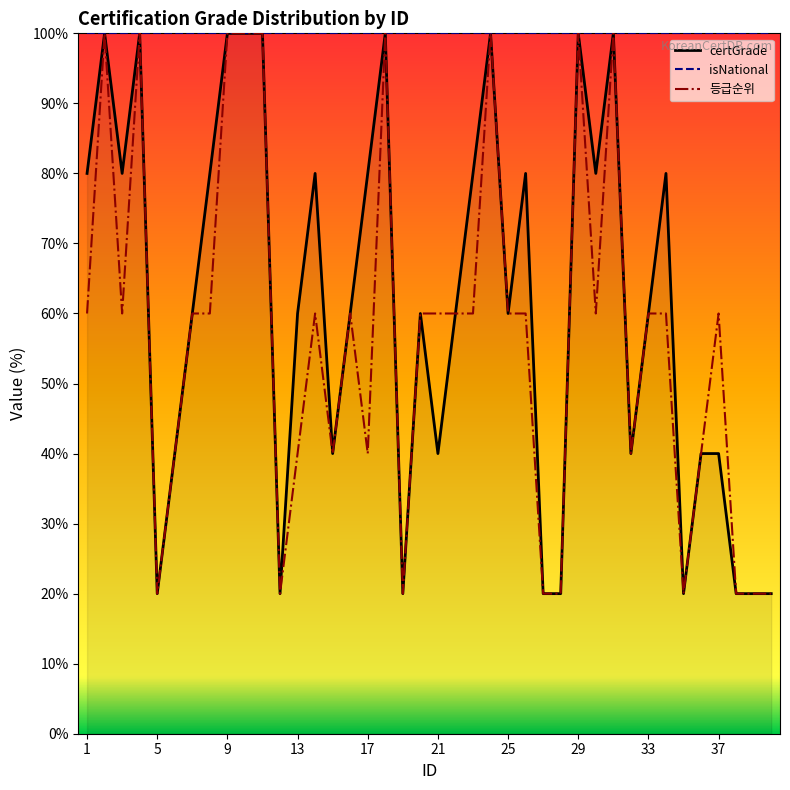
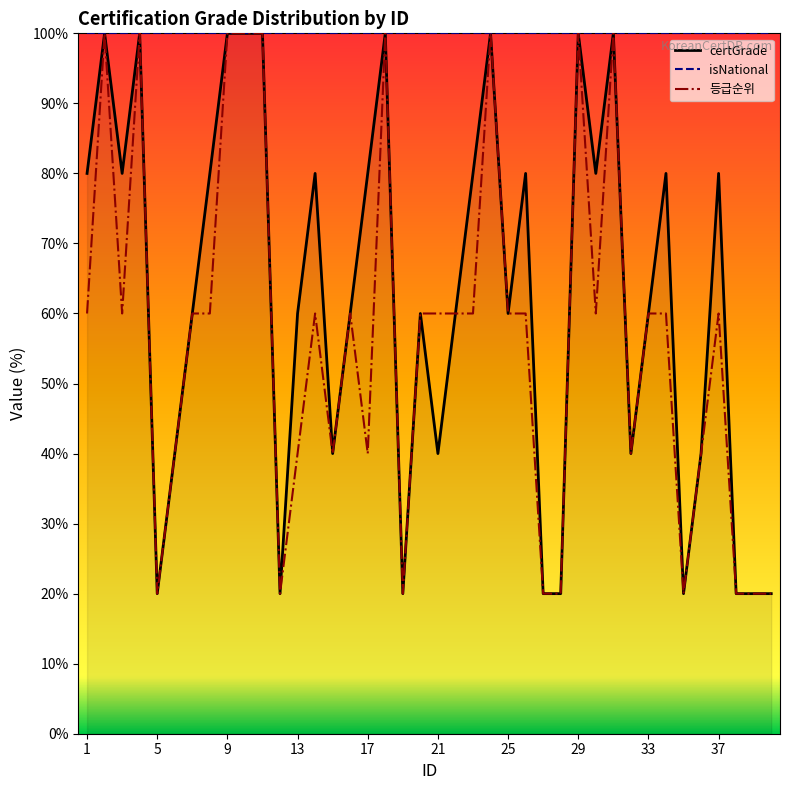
certGrade, 37: 40% -> 80%
